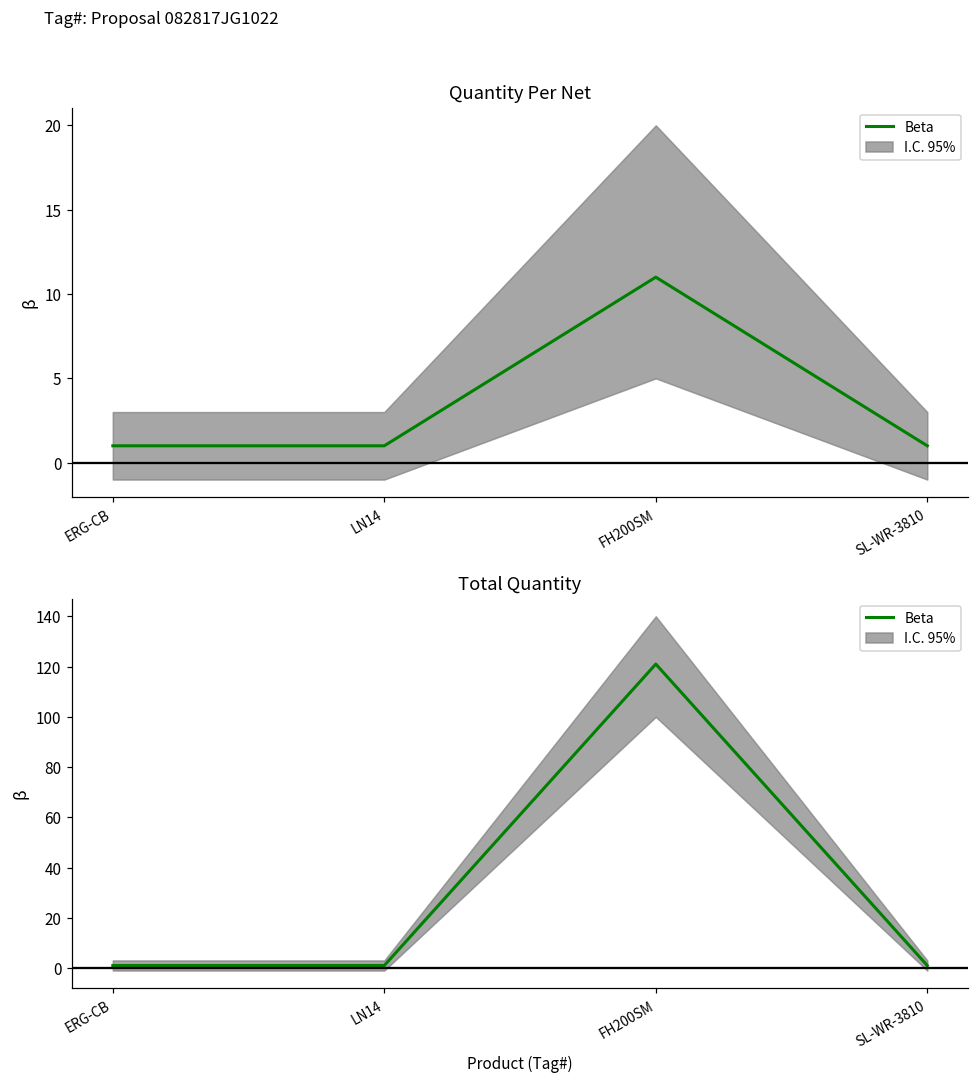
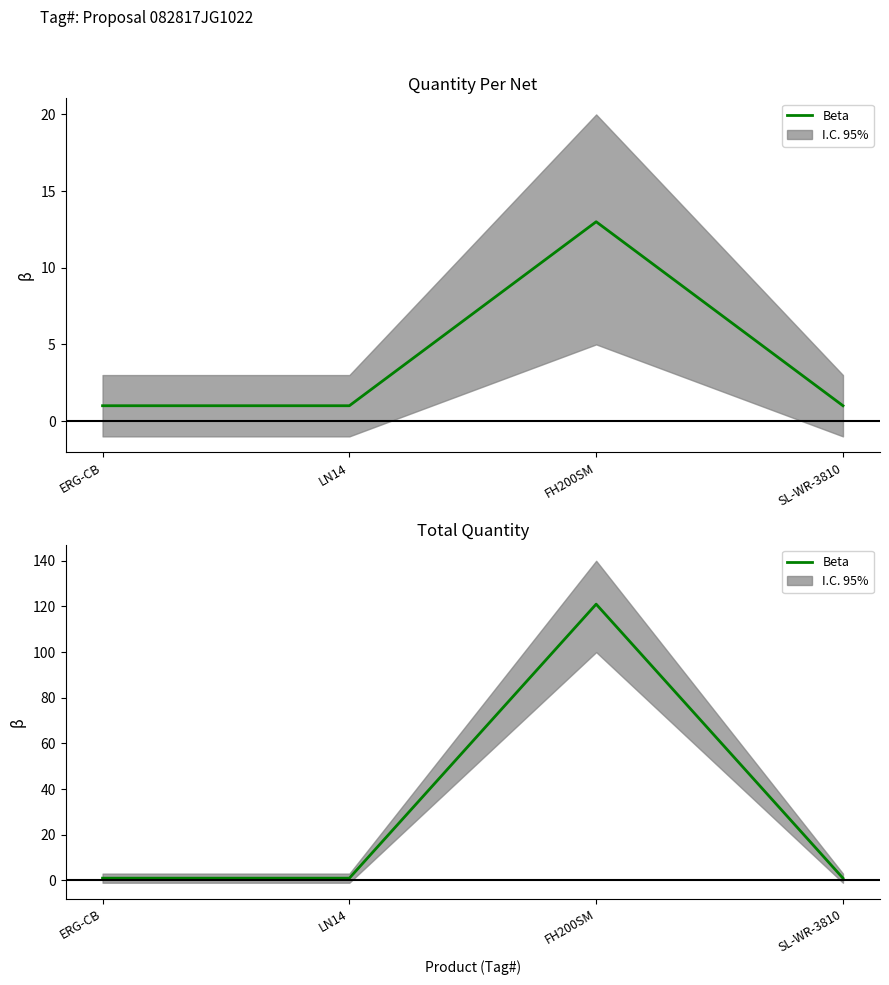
Quantity Per Net, Beta, FH200SM: 11 -> 13
